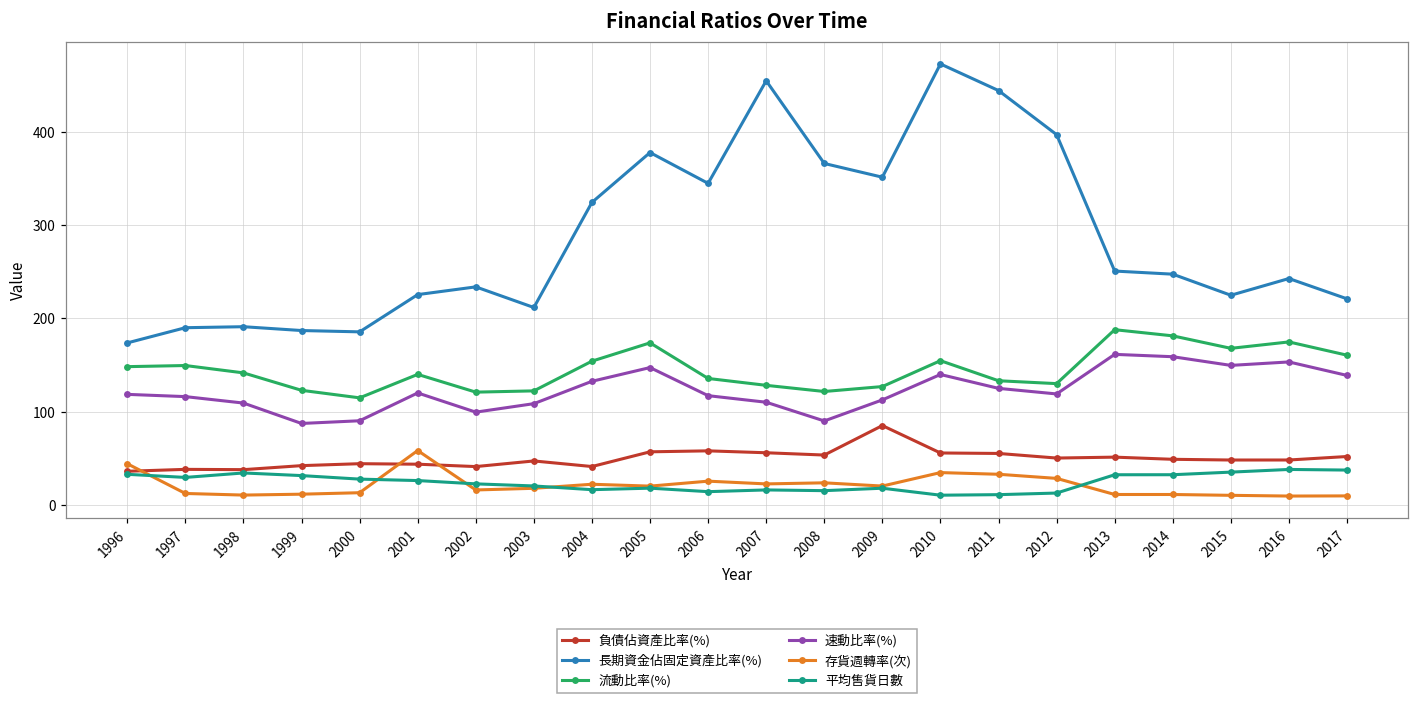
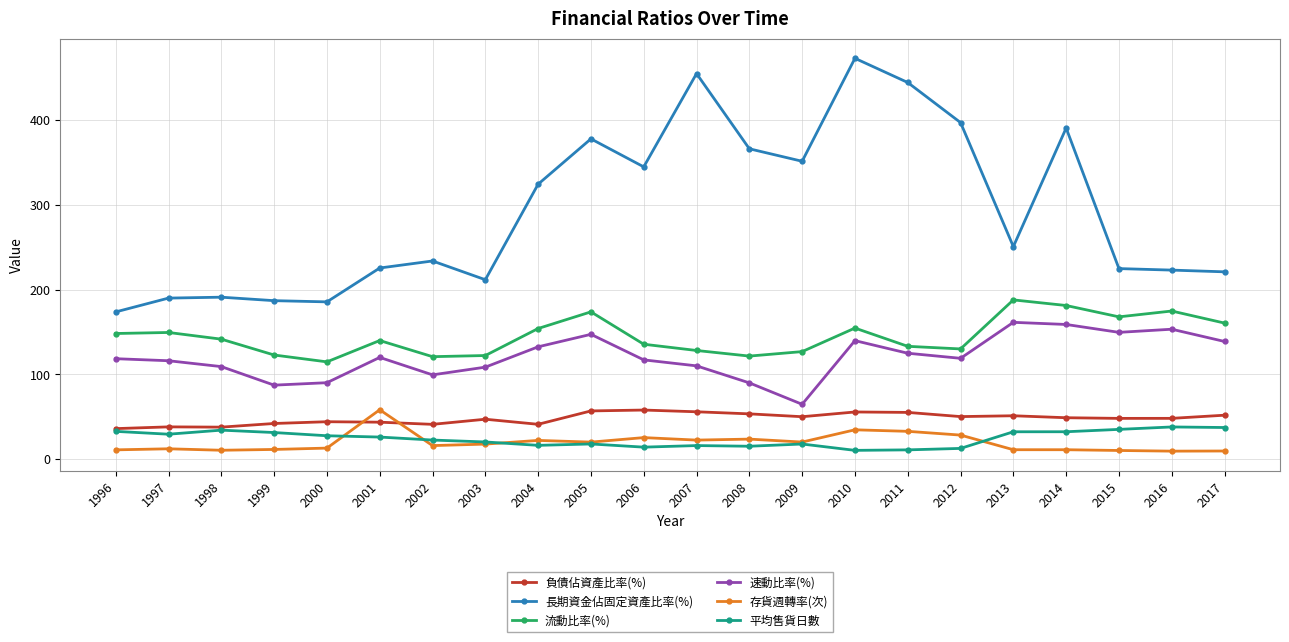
存貨週轉率(次), 1996: 40 -> 10
負債佔資產比率(%), 2009: 90 -> 50
速動比率(%), 2009: 110 -> 60
長期資金佔固定資產比率(%), 2014: 250 -> 390
長期資金佔固定資產比率(%), 2016: 240 -> 220
